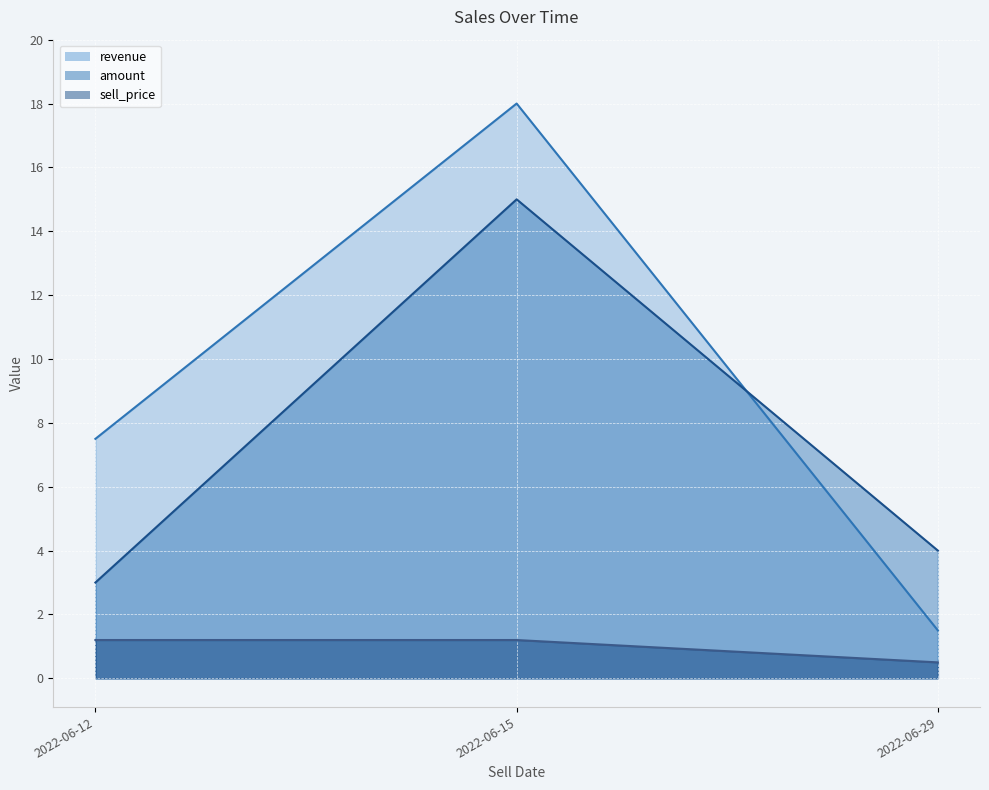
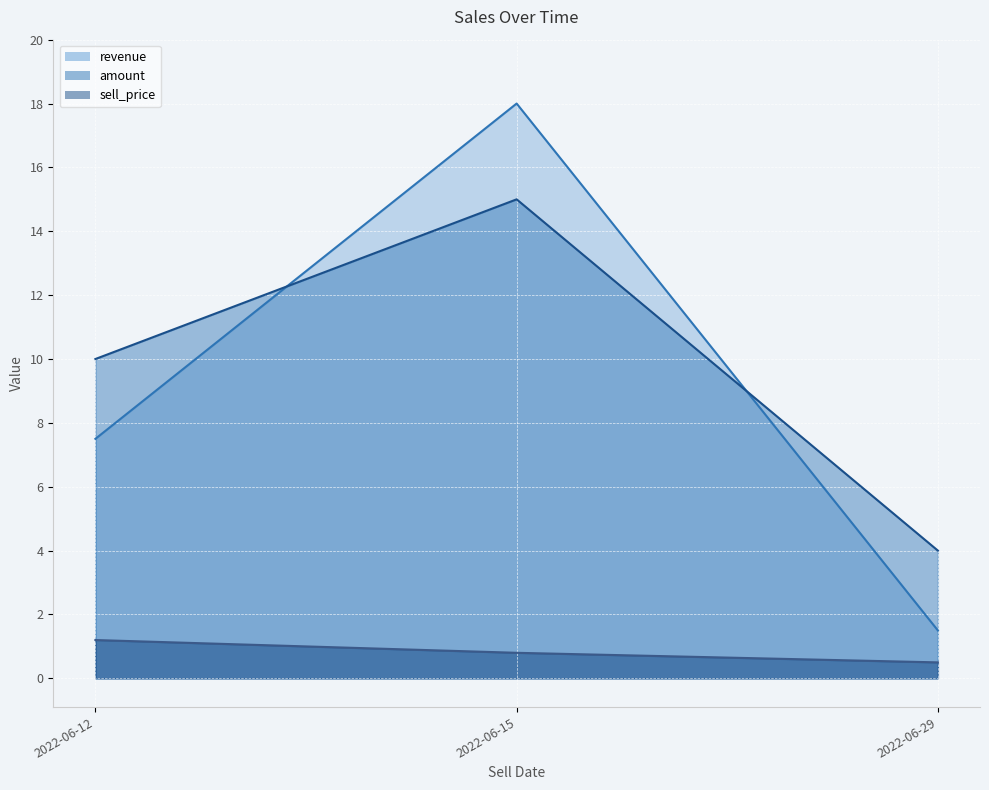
amount, 2022-06-12: 3 -> 10
sell_price, 2022-06-15: 1.2 -> 0.8
